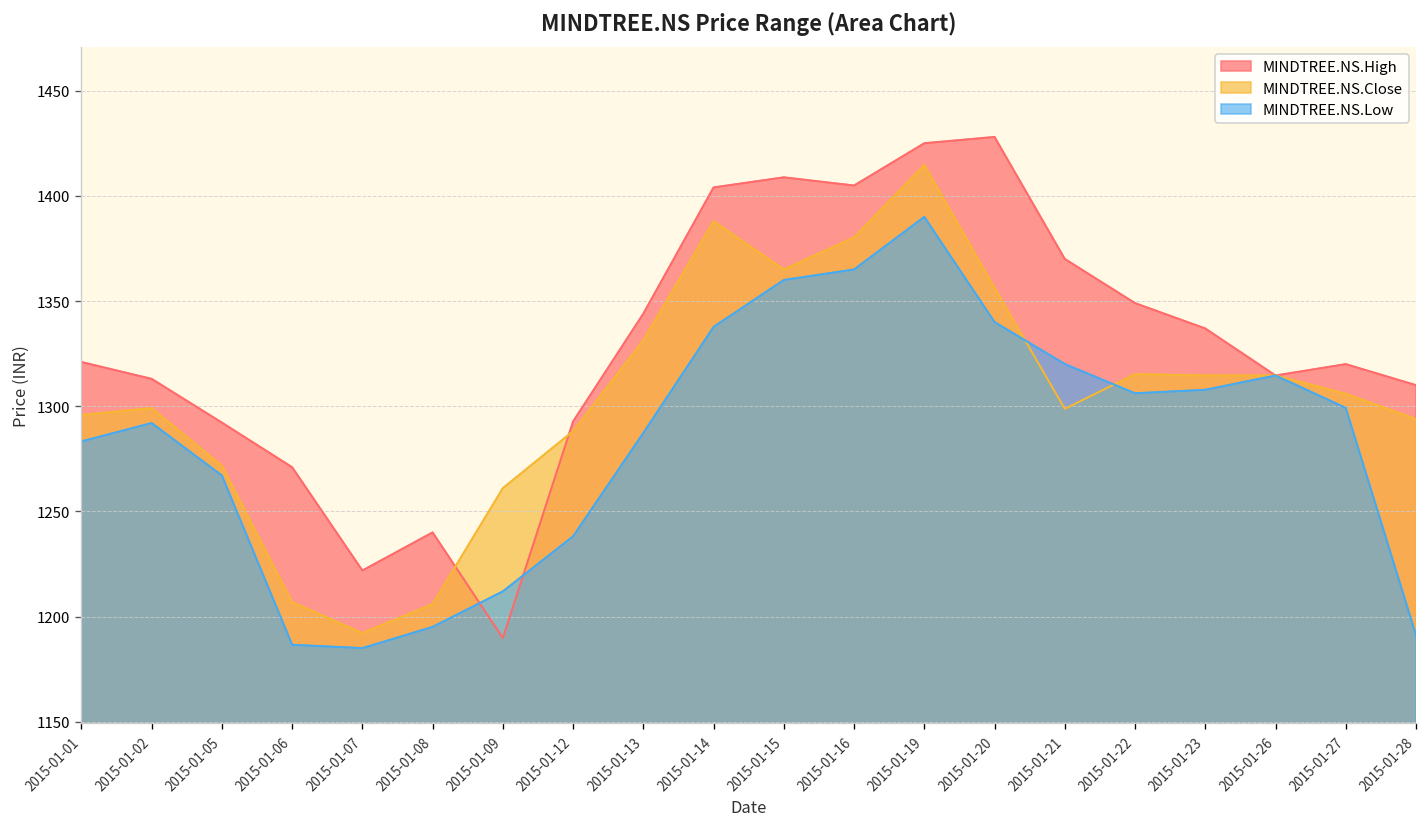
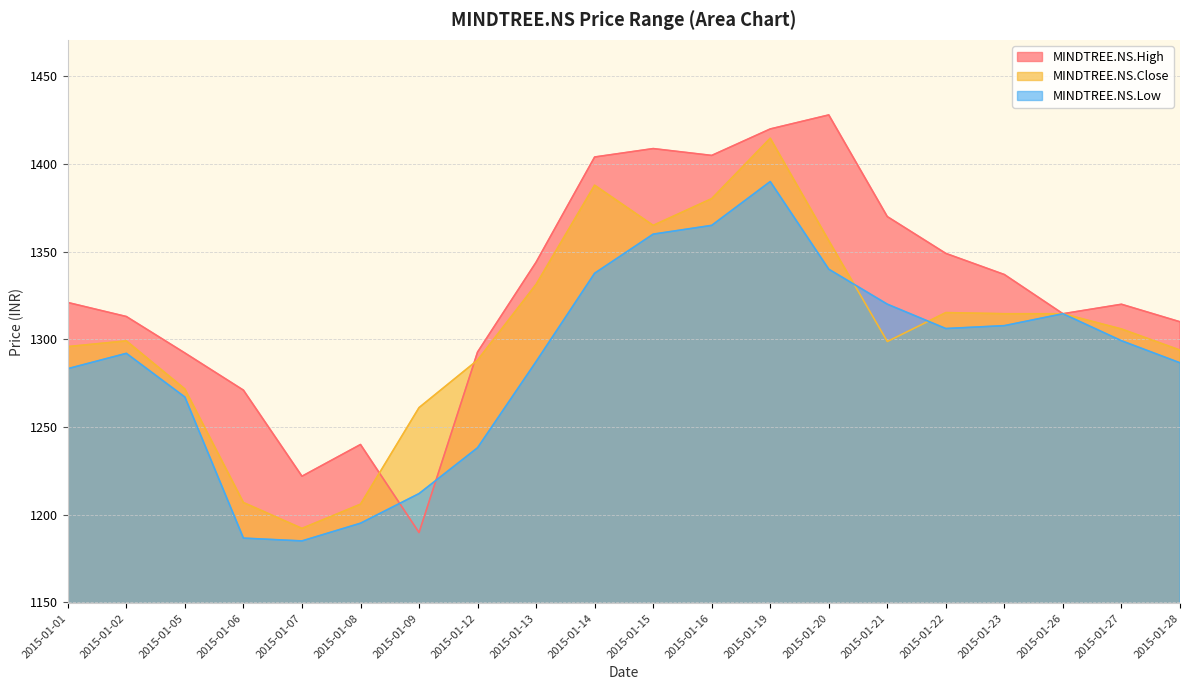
MINDTREE.NS.High, 2015-01-19: 1425 -> 1420
MINDTREE.NS.Low, 2015-01-28: 1191 -> 1287
